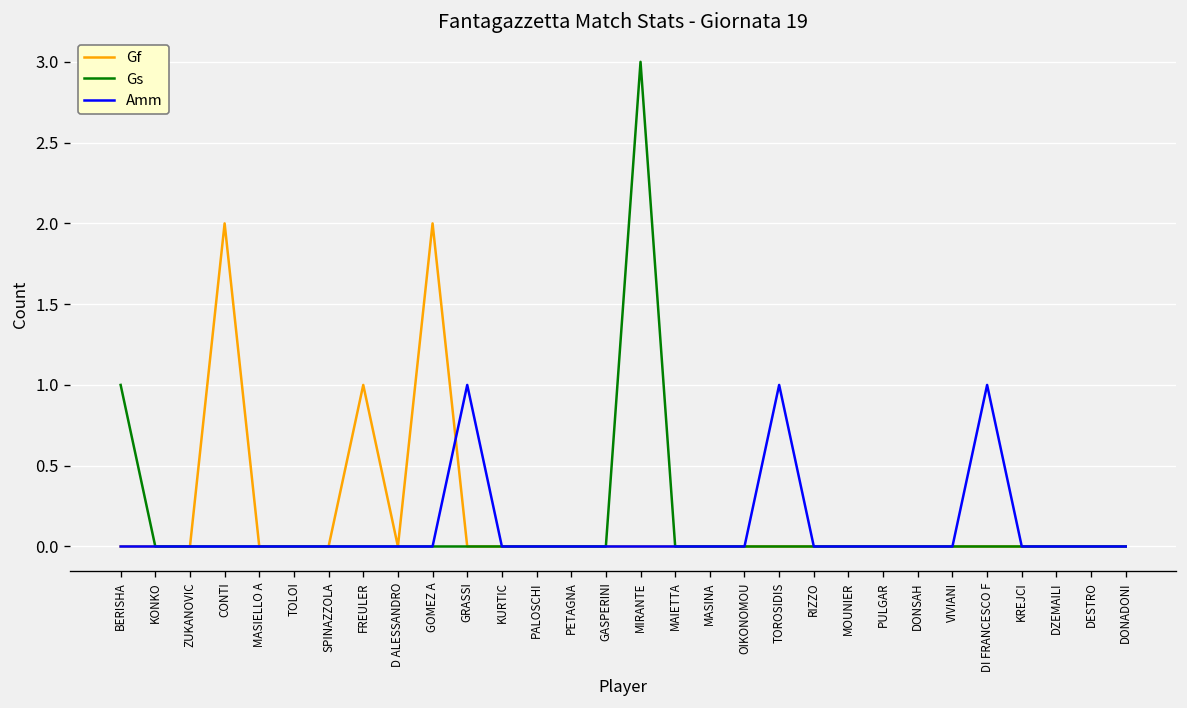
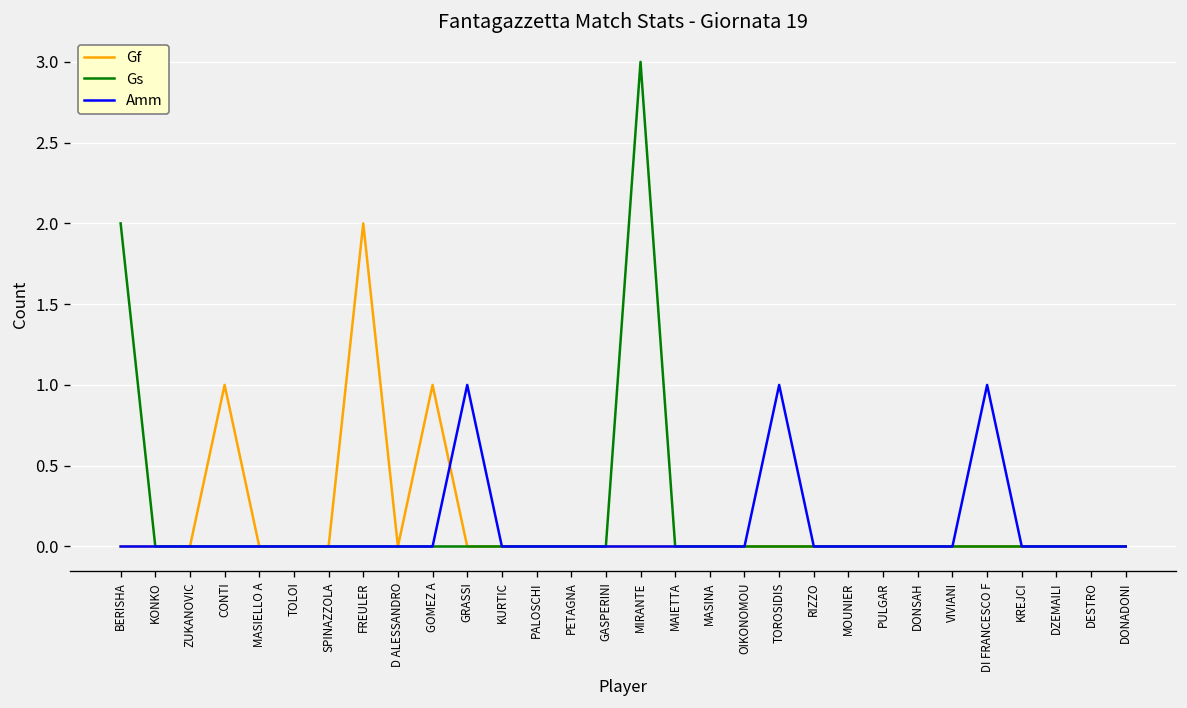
Gs, BERISHA: 1 -> 2
Gf, CONTI: 2 -> 1
Gf, FREULER: 1 -> 2
Gf, GOMEZ A: 2 -> 1
